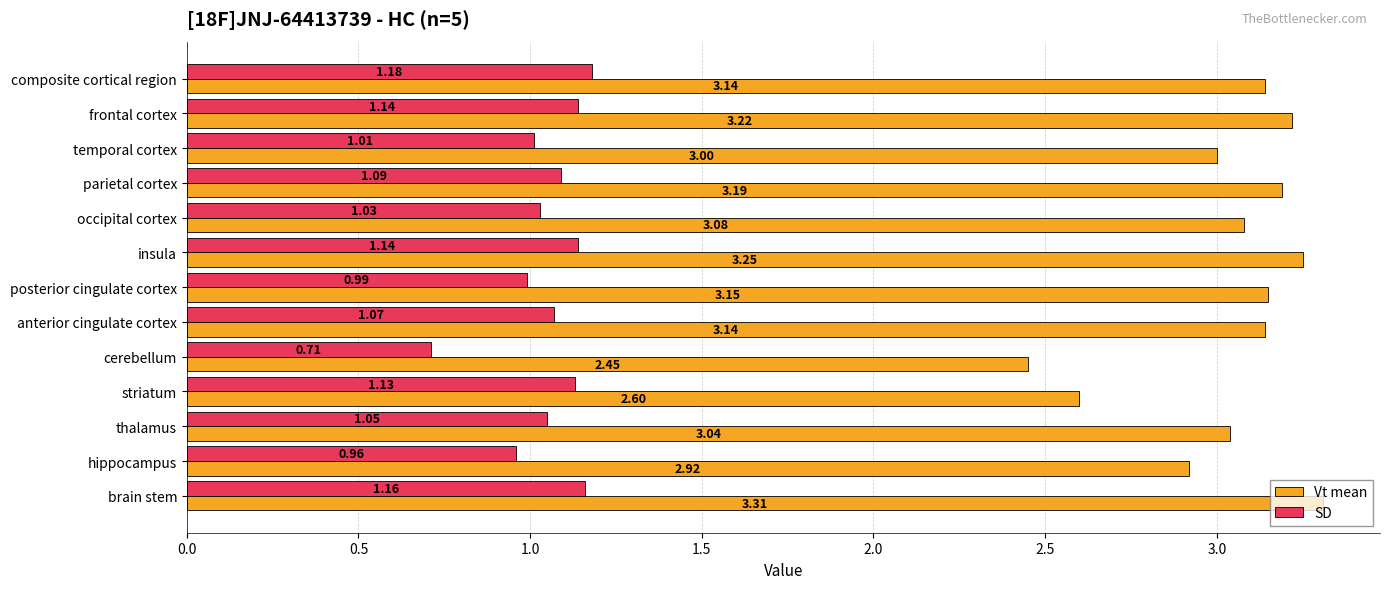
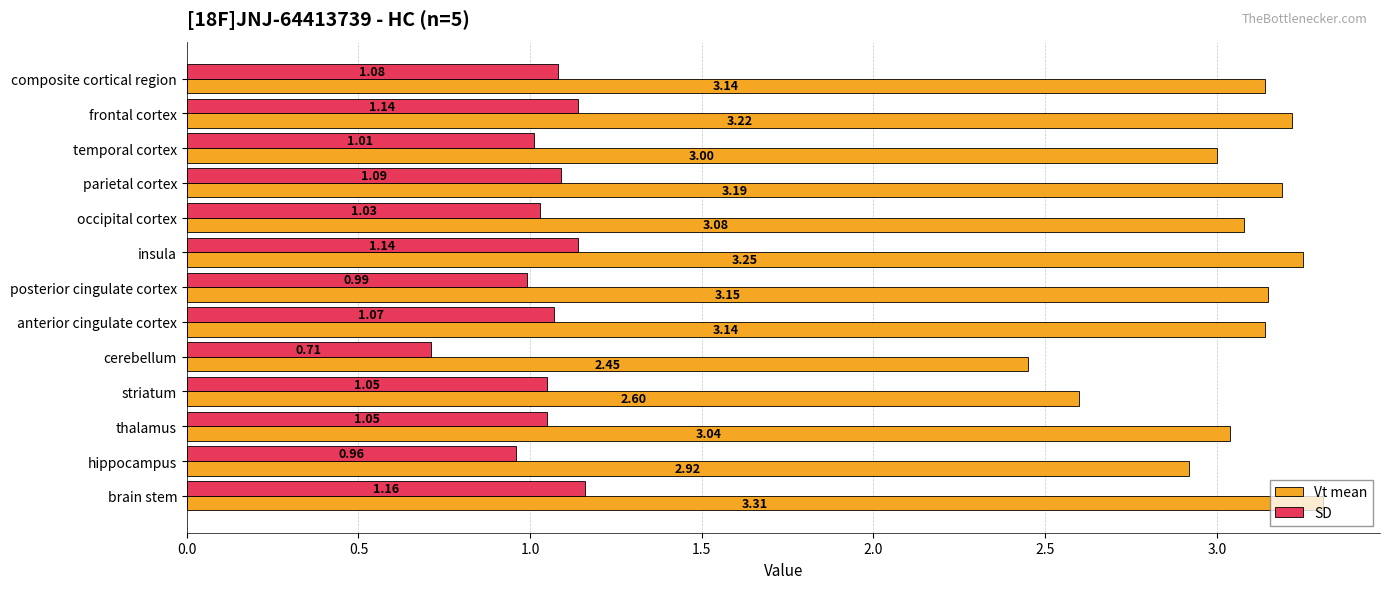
SD, composite cortical region: 1.18 -> 1.08
SD, striatum: 1.13 -> 1.05
